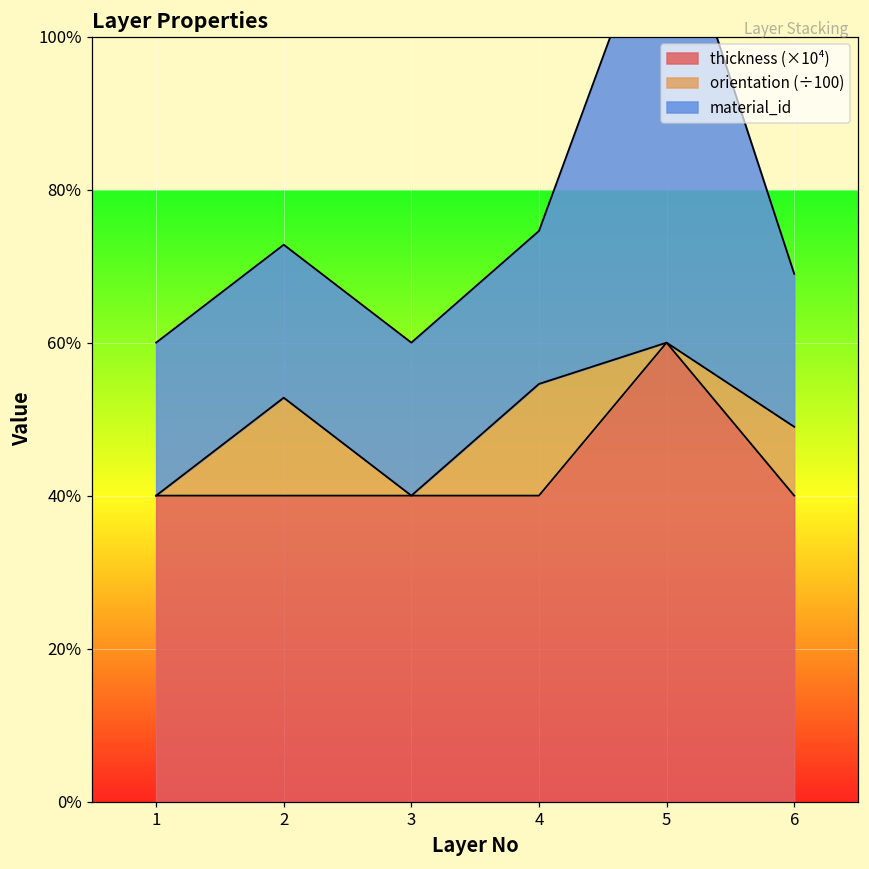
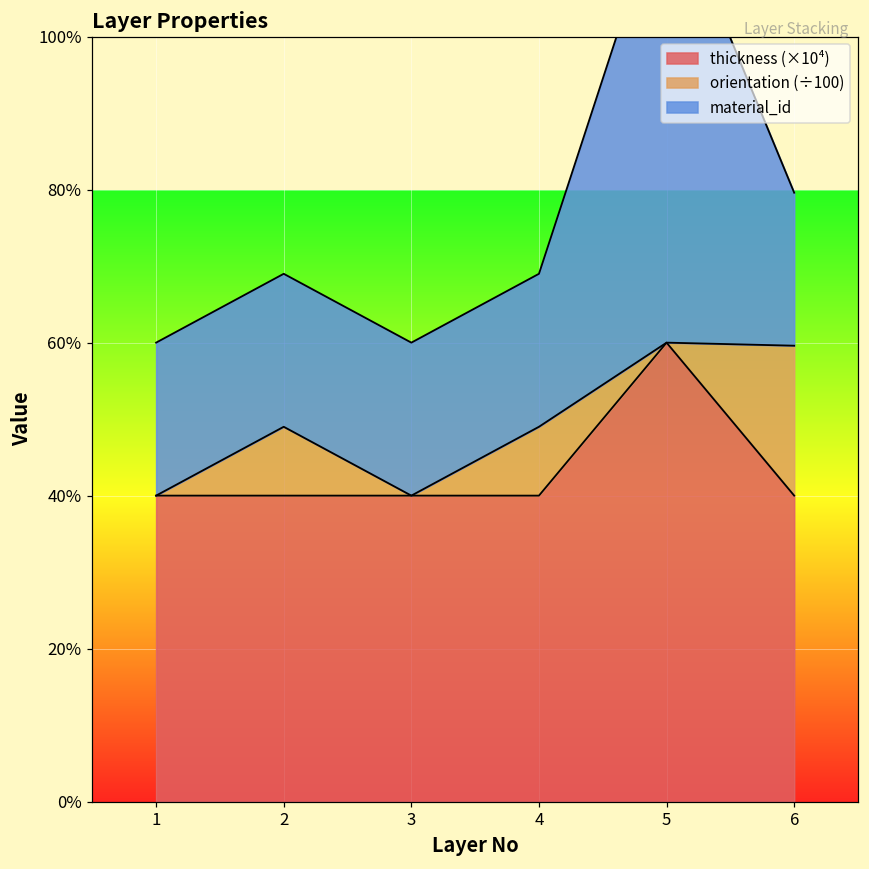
orientation (÷100), 2: 13% -> 9%
orientation (÷100), 4: 15% -> 9%
orientation (÷100), 6: 9% -> 20%
